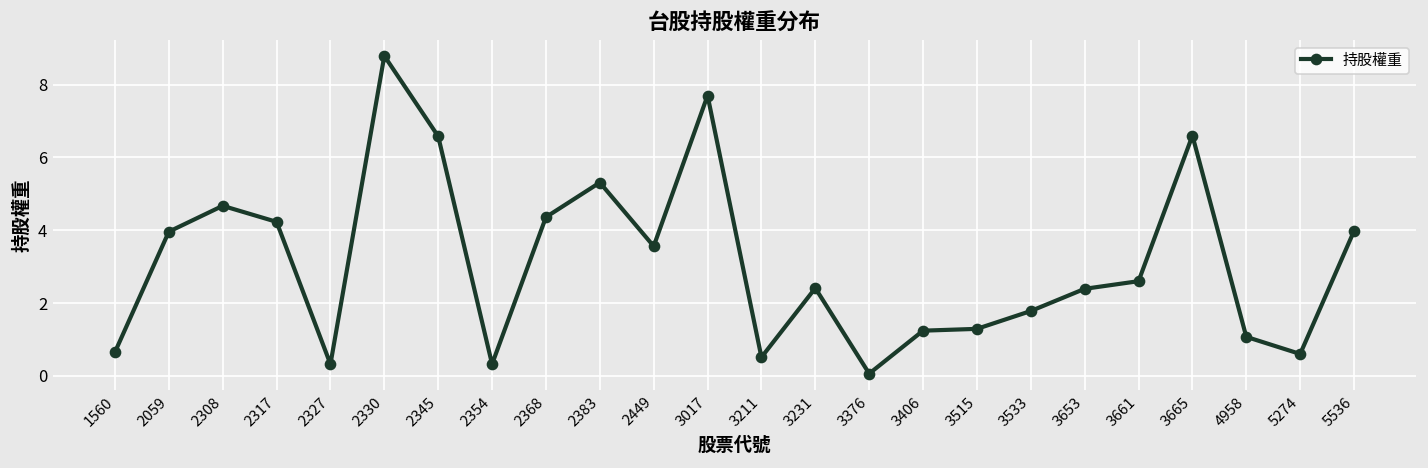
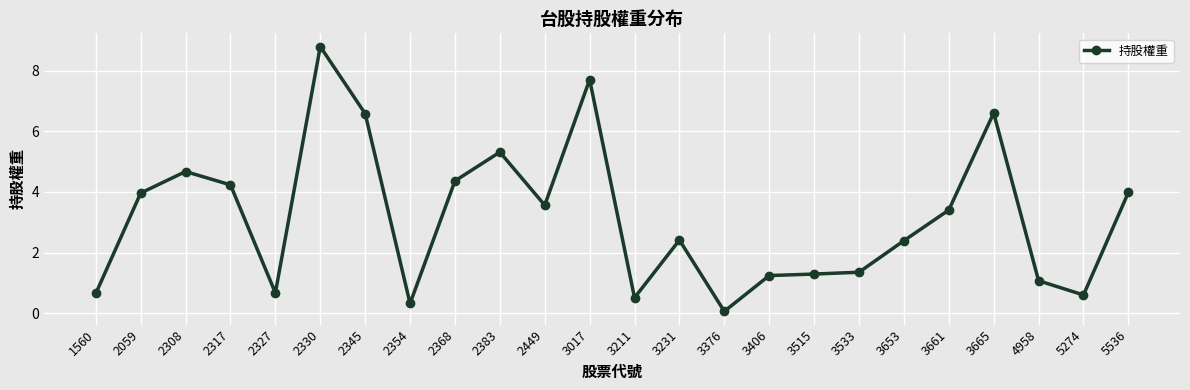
2327: 0.3 -> 0.7
3533: 1.8 -> 1.4
3661: 2.6 -> 3.4
